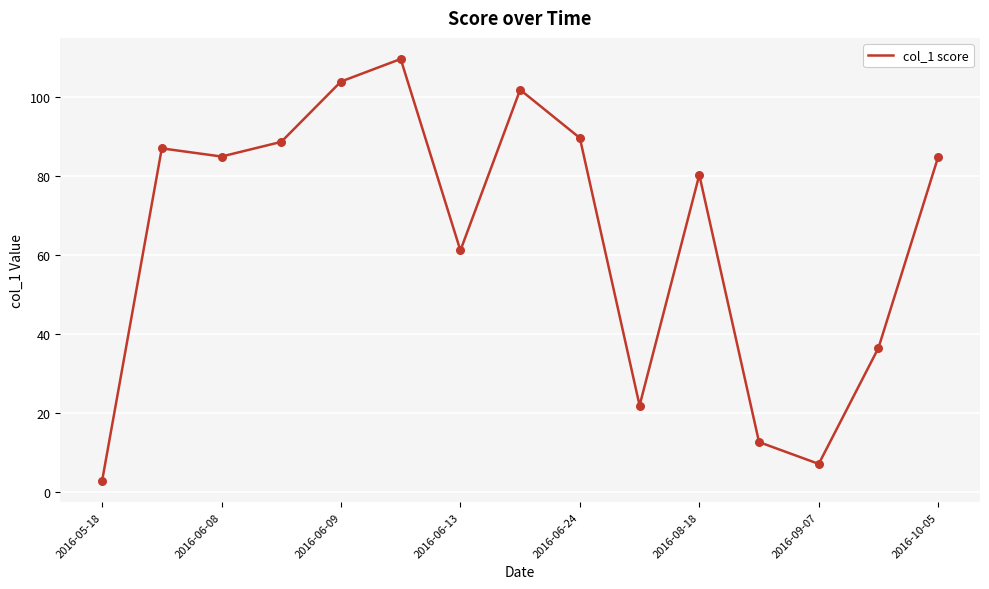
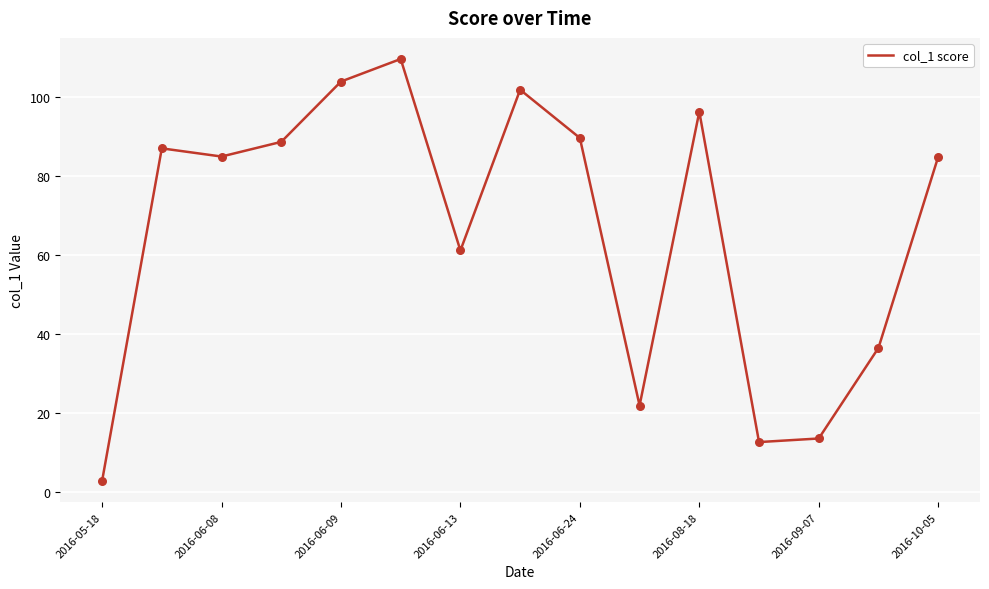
2016-08-18: 80 -> 96
2016-09-07: 7 -> 14
